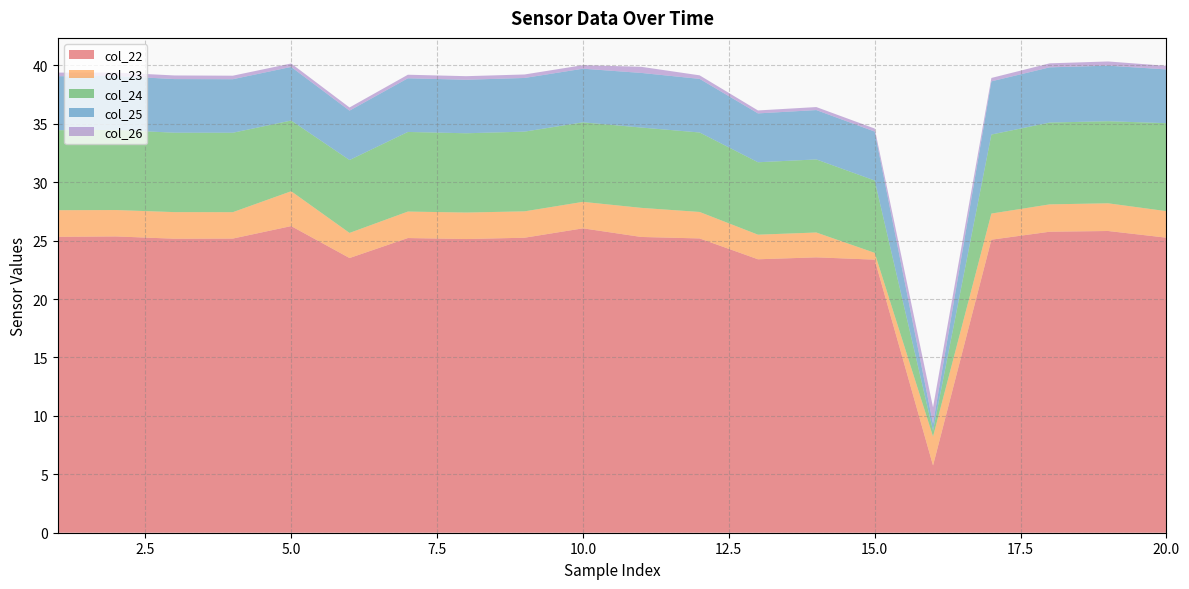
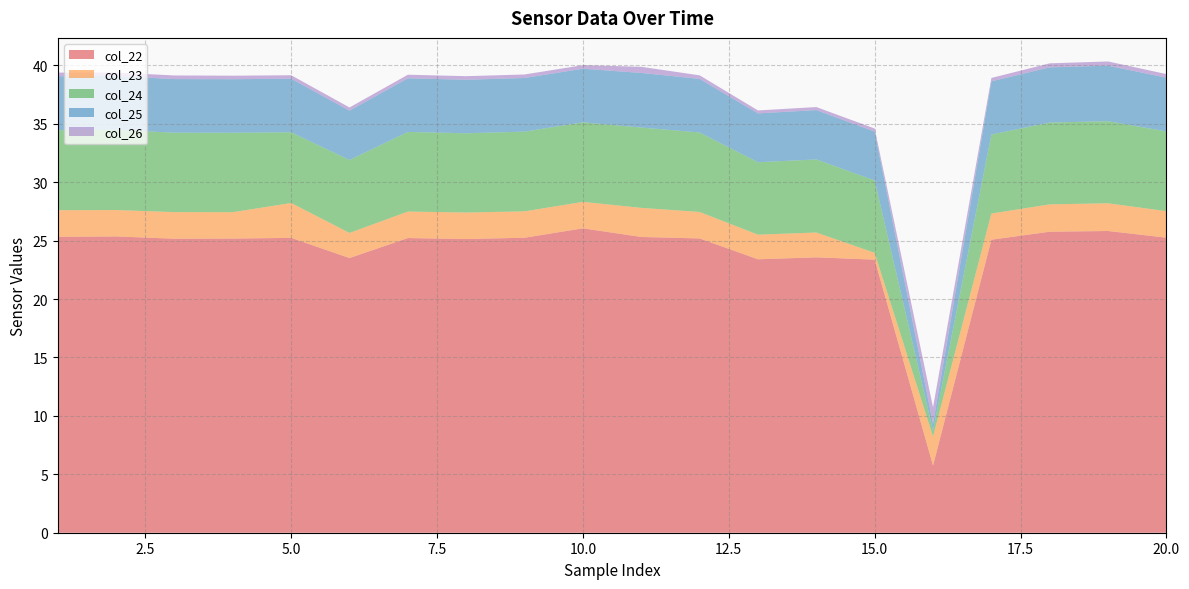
col_22, 5.0: 26.2 -> 25.2
col_24, 20.0: 7.5 -> 6.8
